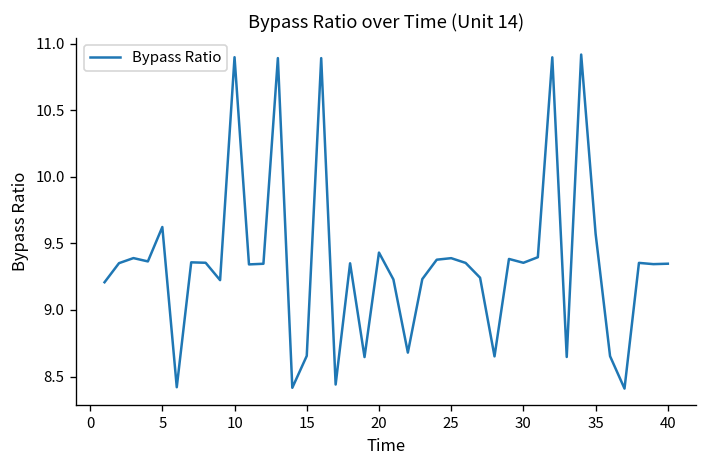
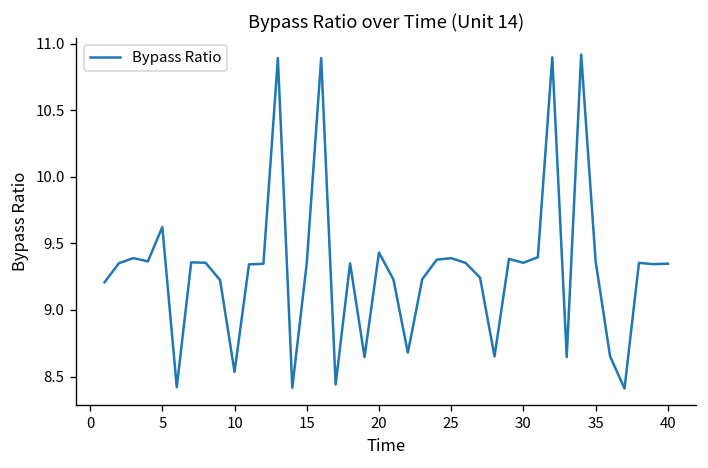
10: 10.90 -> 8.54
15: 8.66 -> 9.35
35: 9.57 -> 9.37
